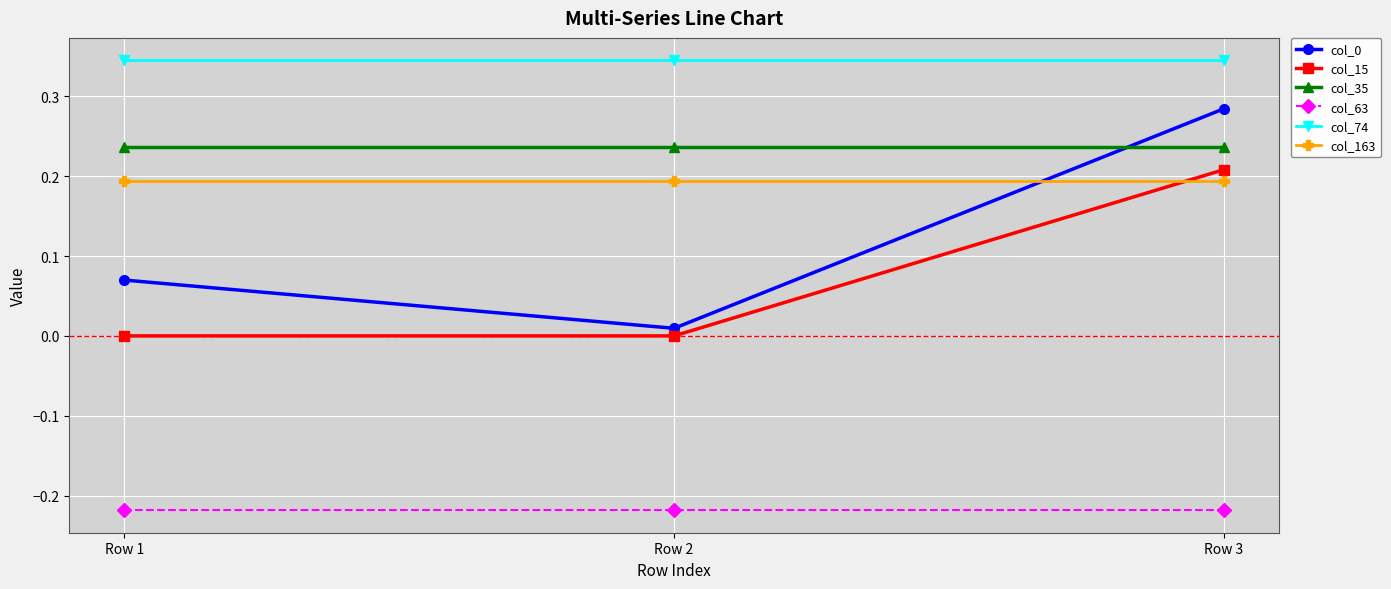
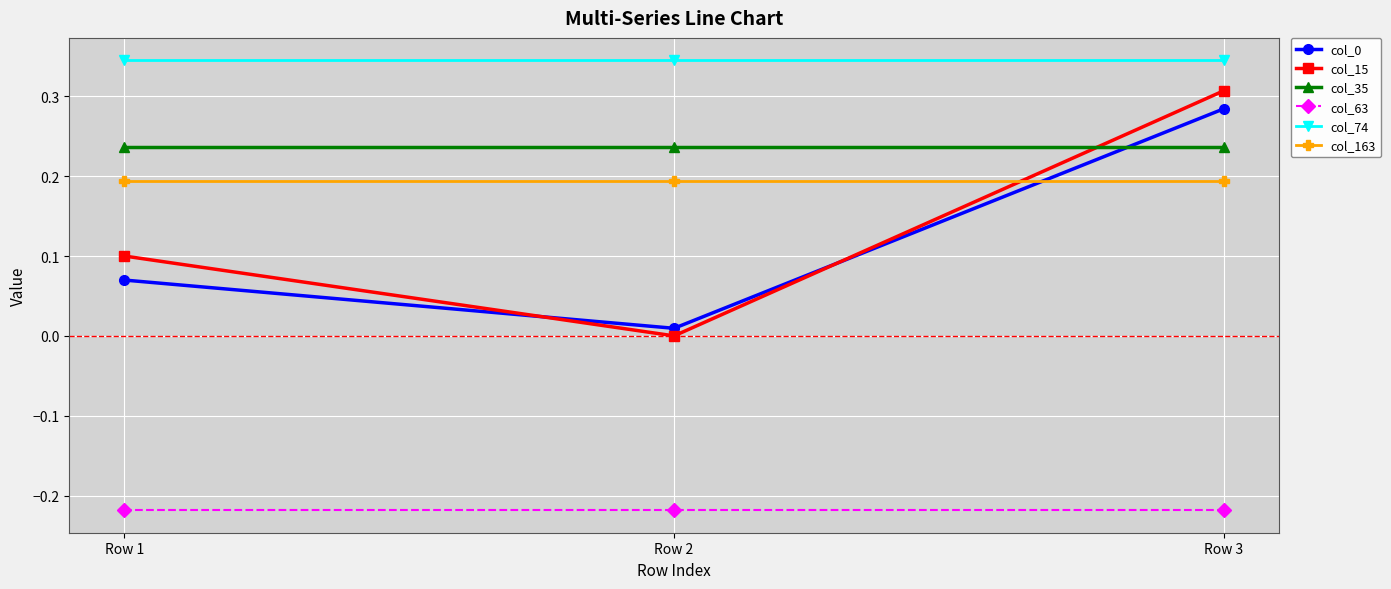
col_15, Row 1: 0.0 -> 0.1
col_15, Row 3: 0.21 -> 0.31
